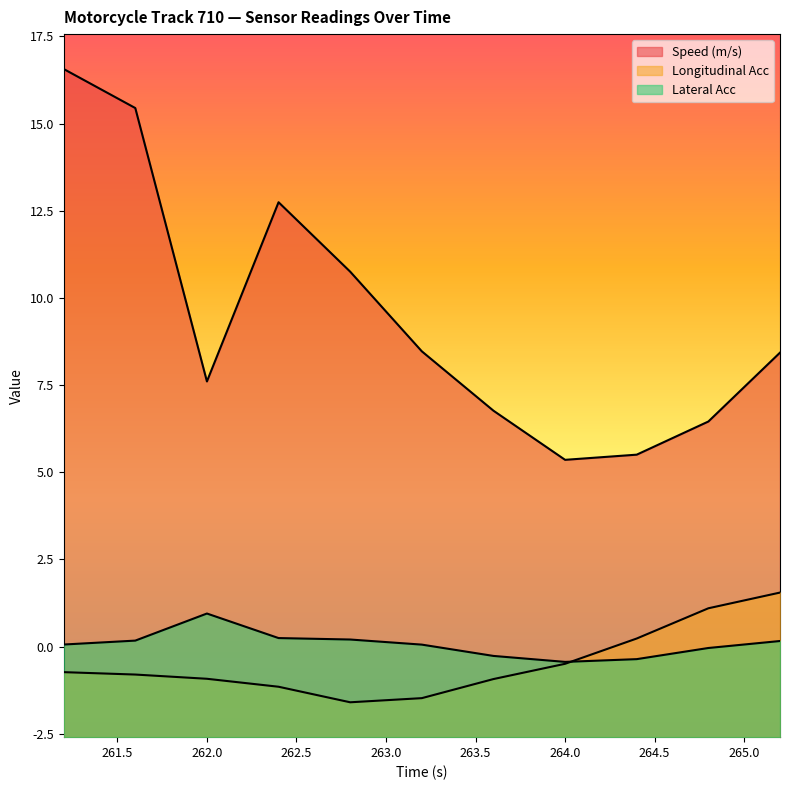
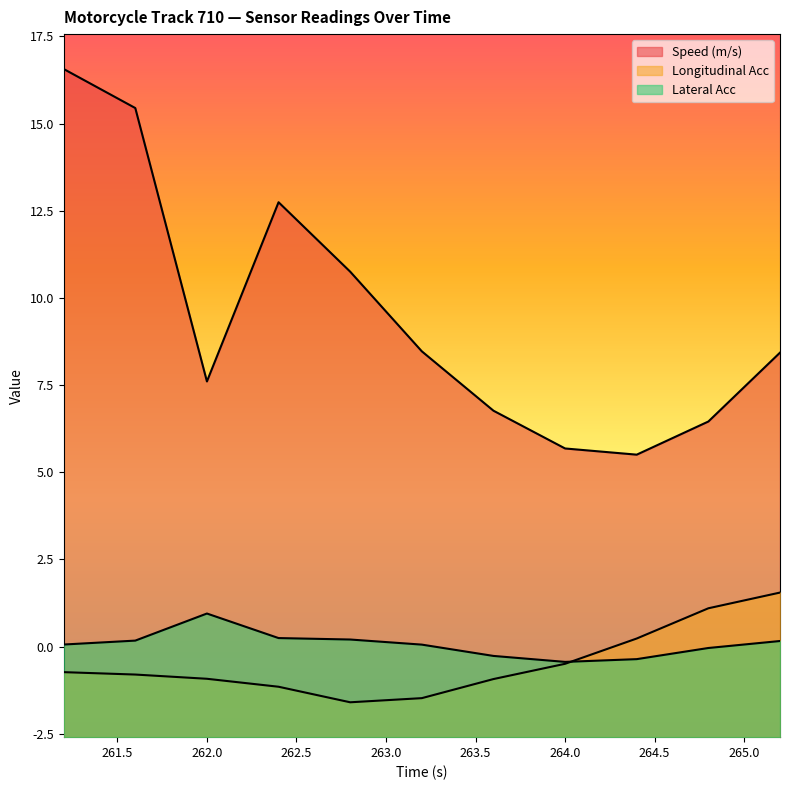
Speed (m/s), 264.0: 5.4 -> 5.7
